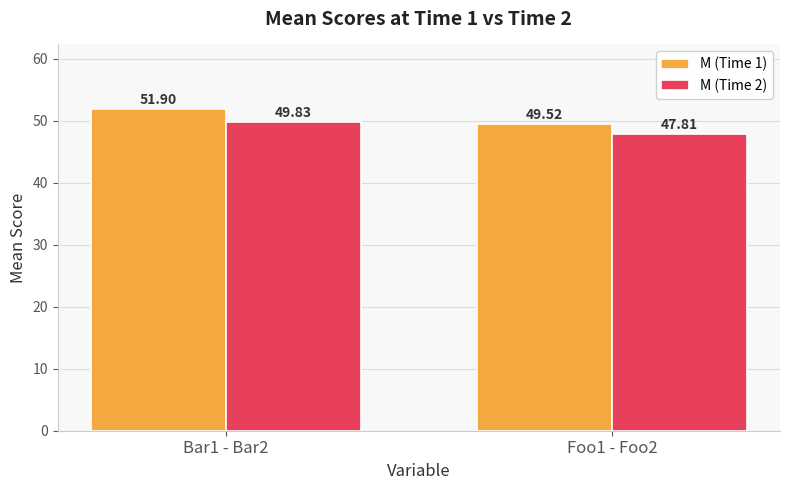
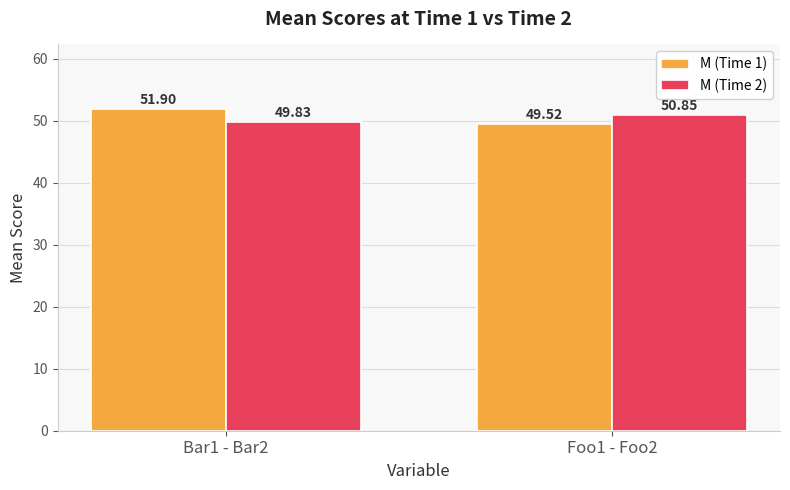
M (Time 2), Foo1 - Foo2: 47.81 -> 50.85
